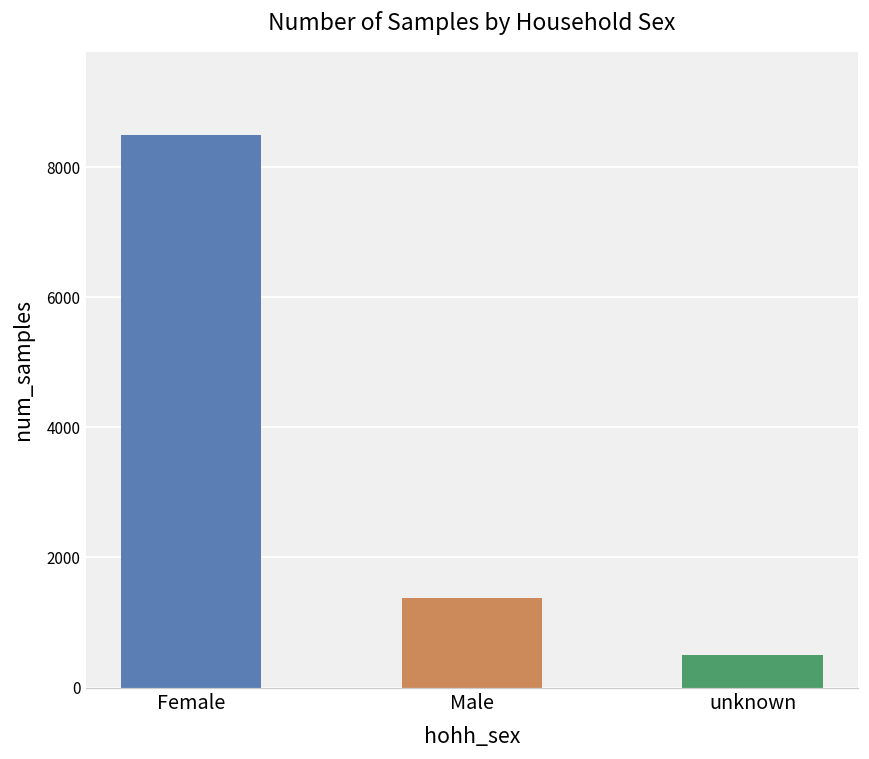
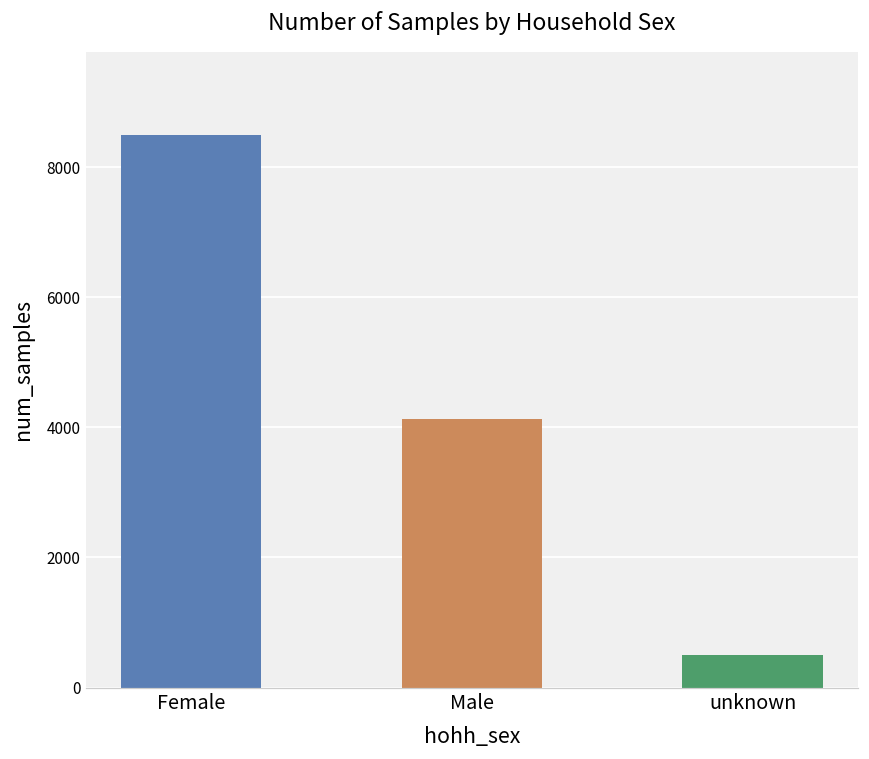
Male: 1400 -> 4100
